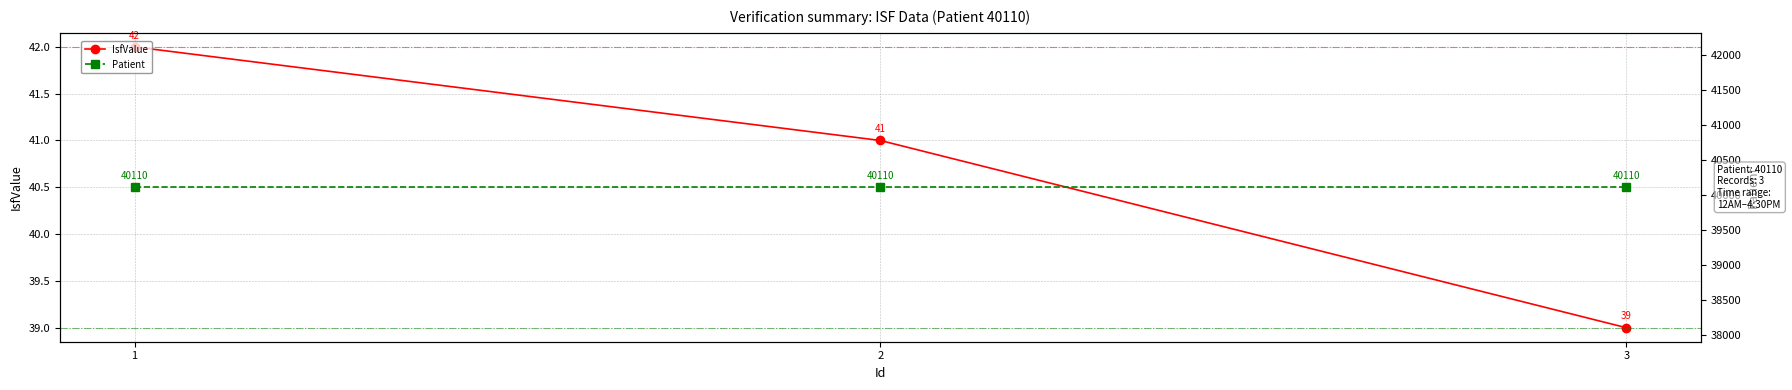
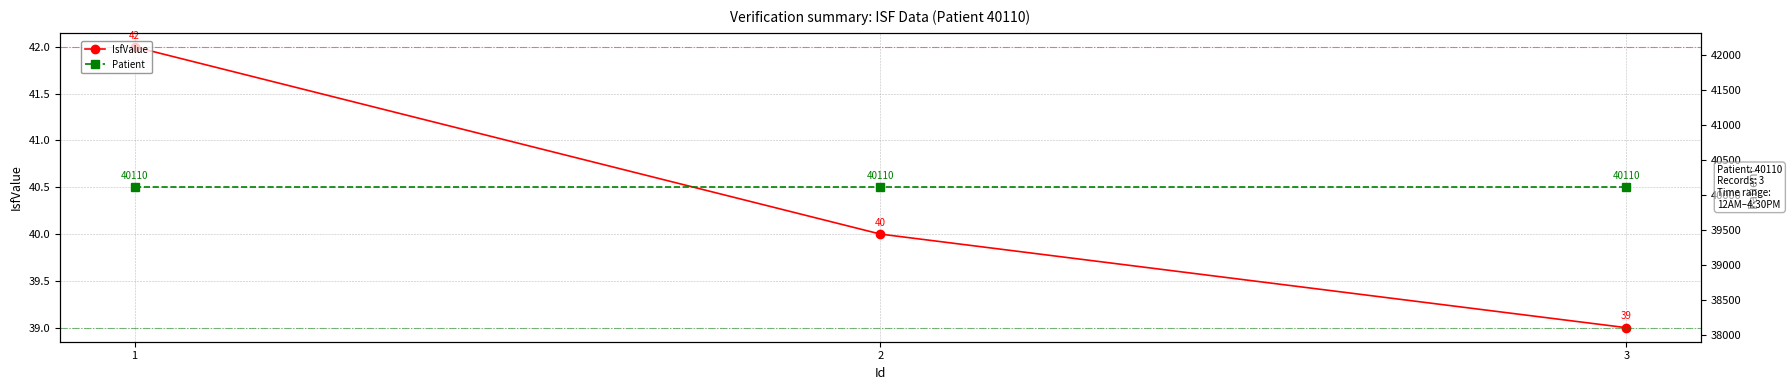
IsfValue, 2: 41 -> 40
